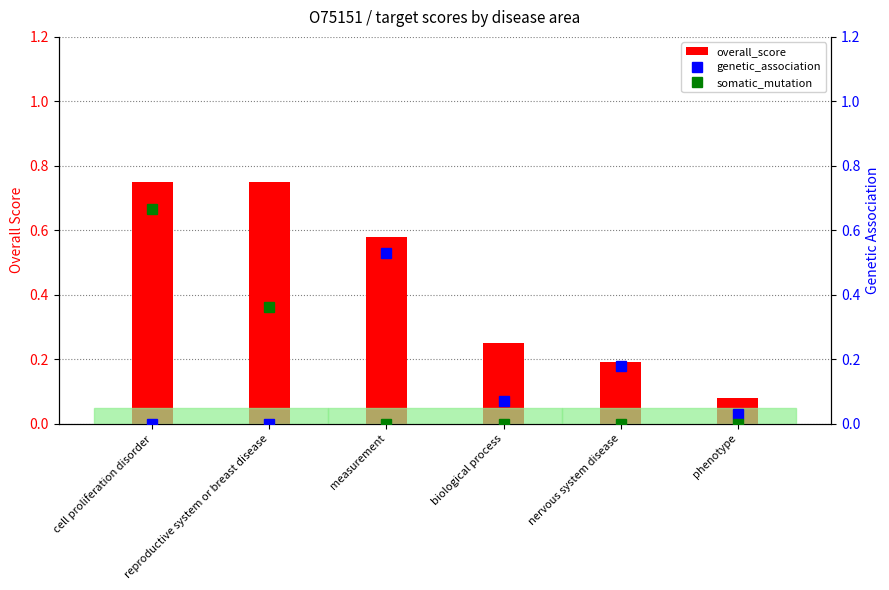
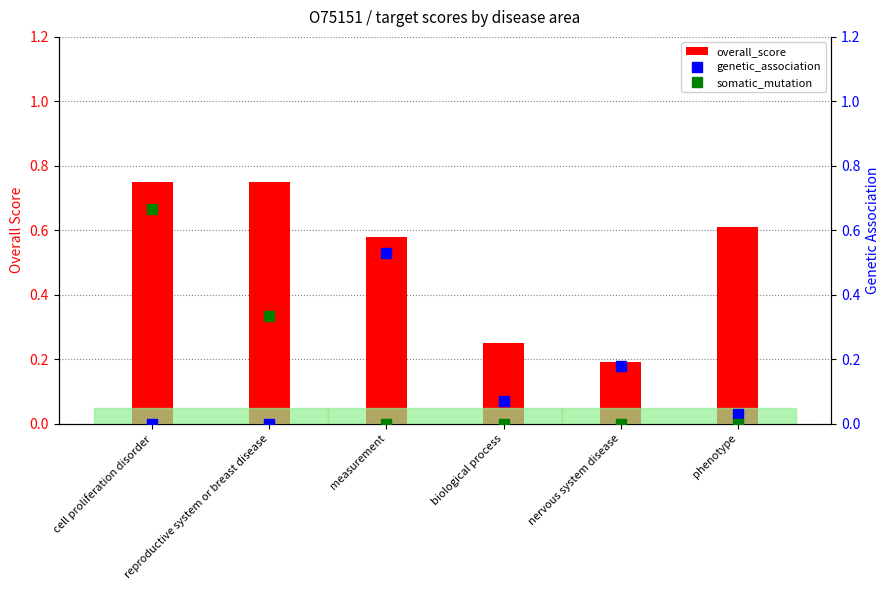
overall_score, phenotype: 0.08 -> 0.61
somatic_mutation, reproductive system or breast disease: 0.36 -> 0.33
